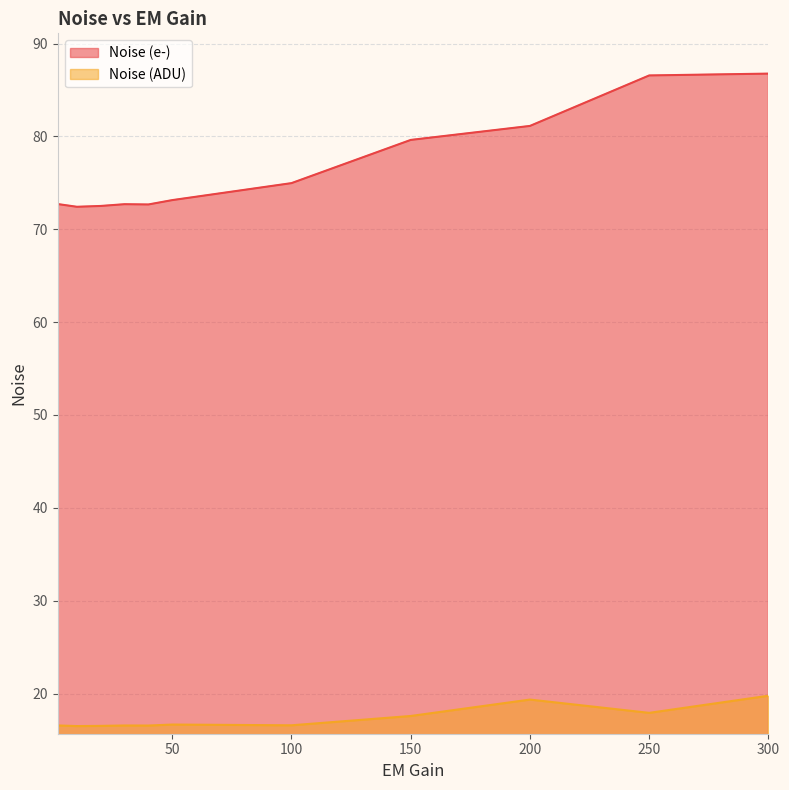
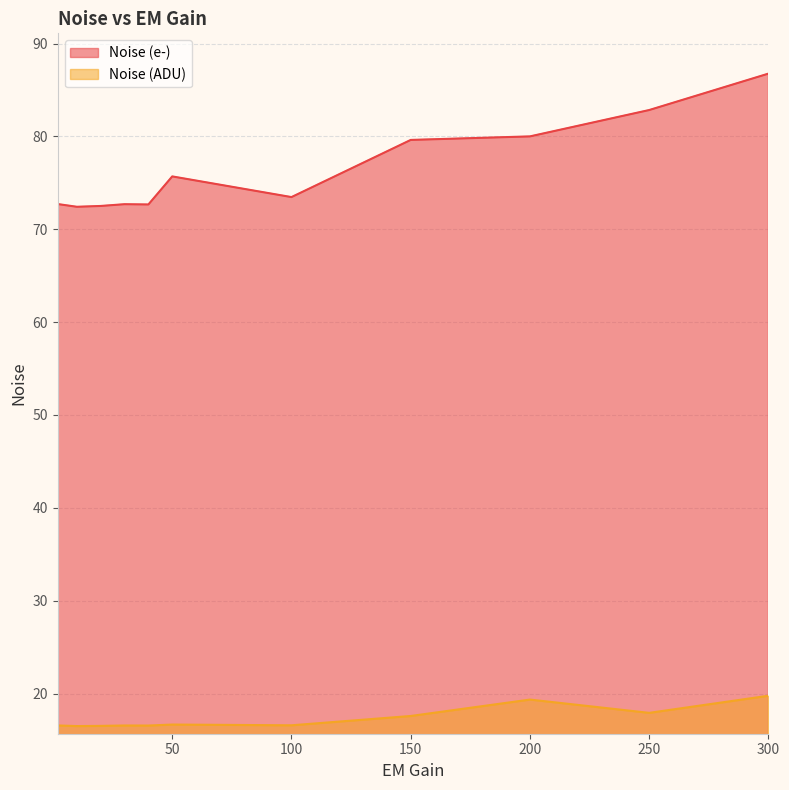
Noise (e-), 50: 73 -> 76
Noise (e-), 100: 75 -> 73
Noise (e-), 200: 81 -> 80
Noise (e-), 250: 87 -> 83
